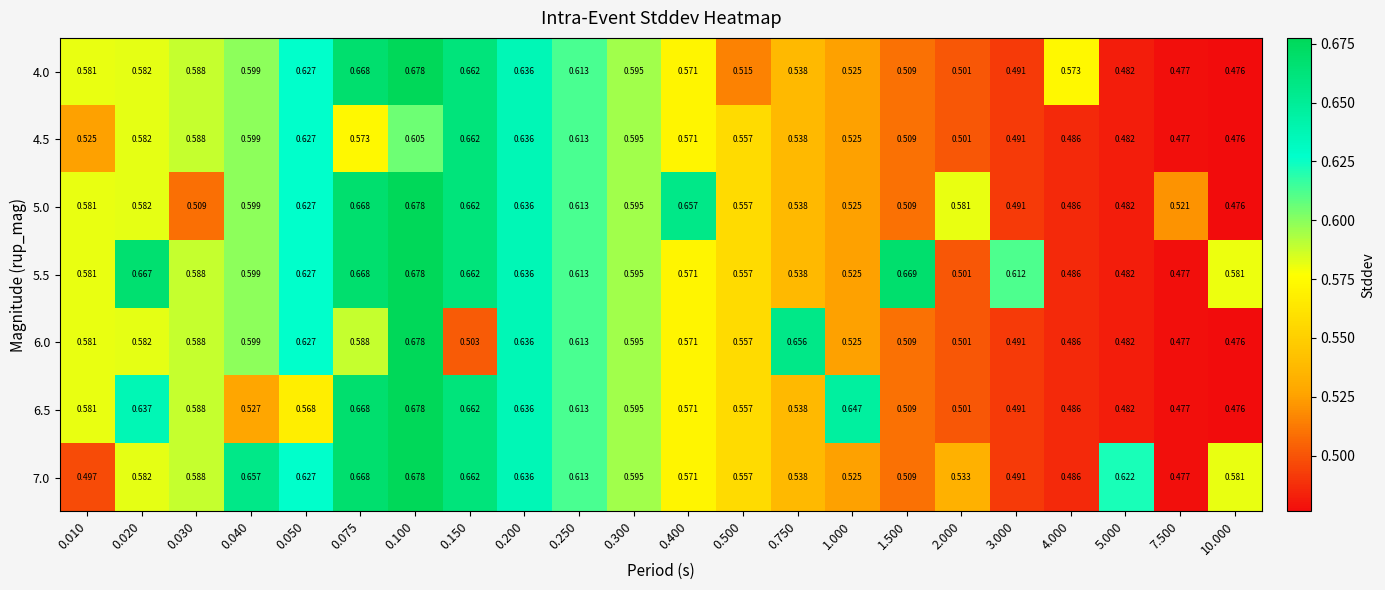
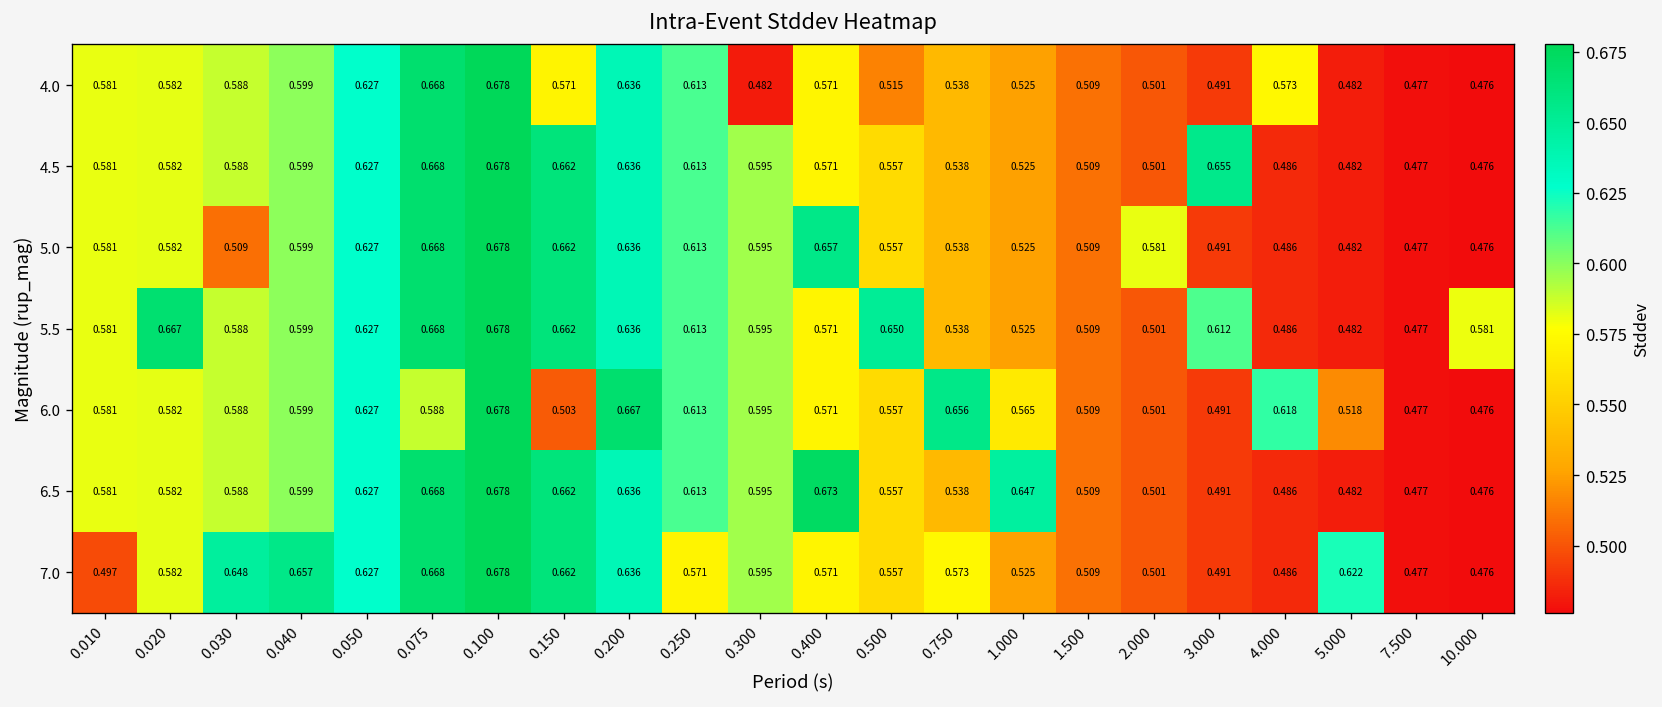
4.0, 0.150: 0.662 -> 0.571
4.0, 0.300: 0.595 -> 0.482
4.5, 0.010: 0.525 -> 0.581
4.5, 0.075: 0.573 -> 0.668
4.5, 0.100: 0.605 -> 0.678
4.5, 3.000: 0.491 -> 0.655
5.0, 7.500: 0.521 -> 0.477
5.5, 0.500: 0.557 -> 0.650
5.5, 1.500: 0.669 -> 0.509
6.0, 0.200: 0.636 -> 0.667
6.0, 1.000: 0.525 -> 0.565
6.0, 4.000: 0.486 -> 0.618
6.0, 5.000: 0.482 -> 0.518
6.5, 0.020: 0.637 -> 0.582
6.5, 0.040: 0.527 -> 0.599
6.5, 0.050: 0.568 -> 0.627
6.5, 0.400: 0.571 -> 0.673
7.0, 0.030: 0.588 -> 0.648
7.0, 0.250: 0.613 -> 0.571
7.0, 0.750: 0.538 -> 0.573
7.0, 2.000: 0.533 -> 0.501
7.0, 10.000: 0.581 -> 0.476
